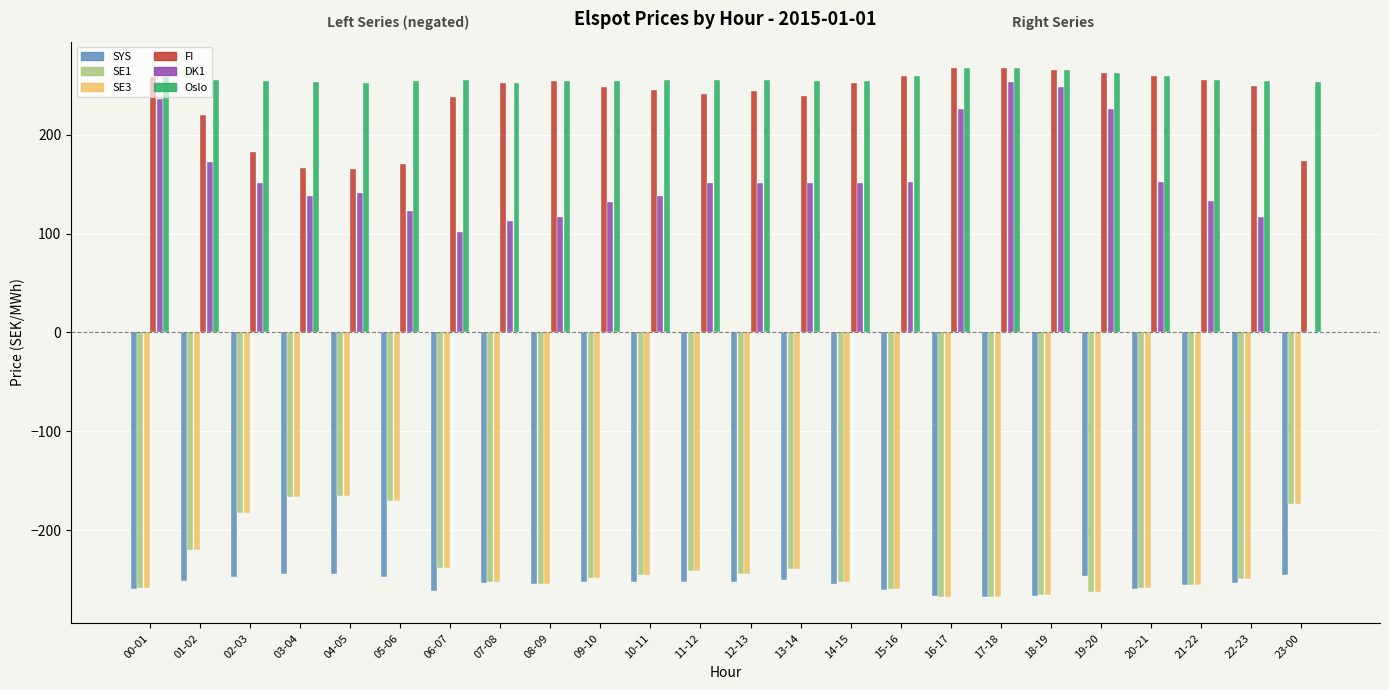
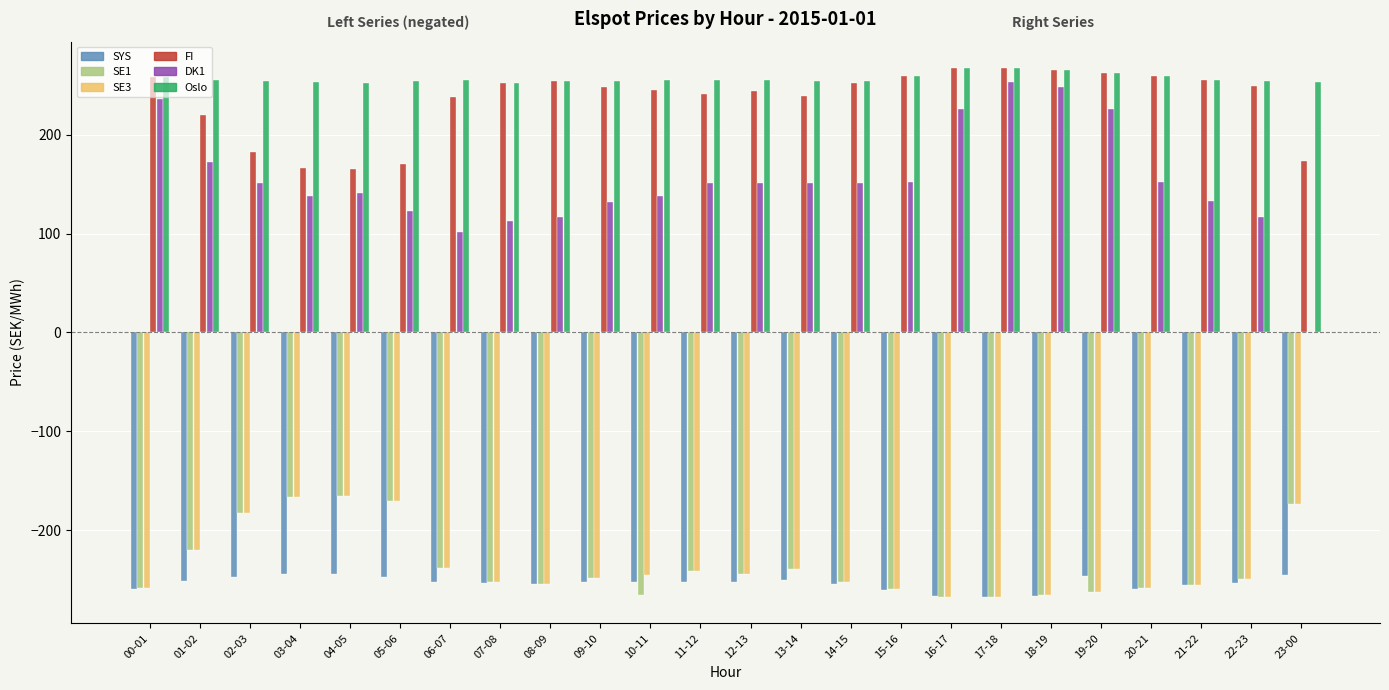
SYS, 06-07: -260 -> -250
SE1, 10-11: -250 -> -270
